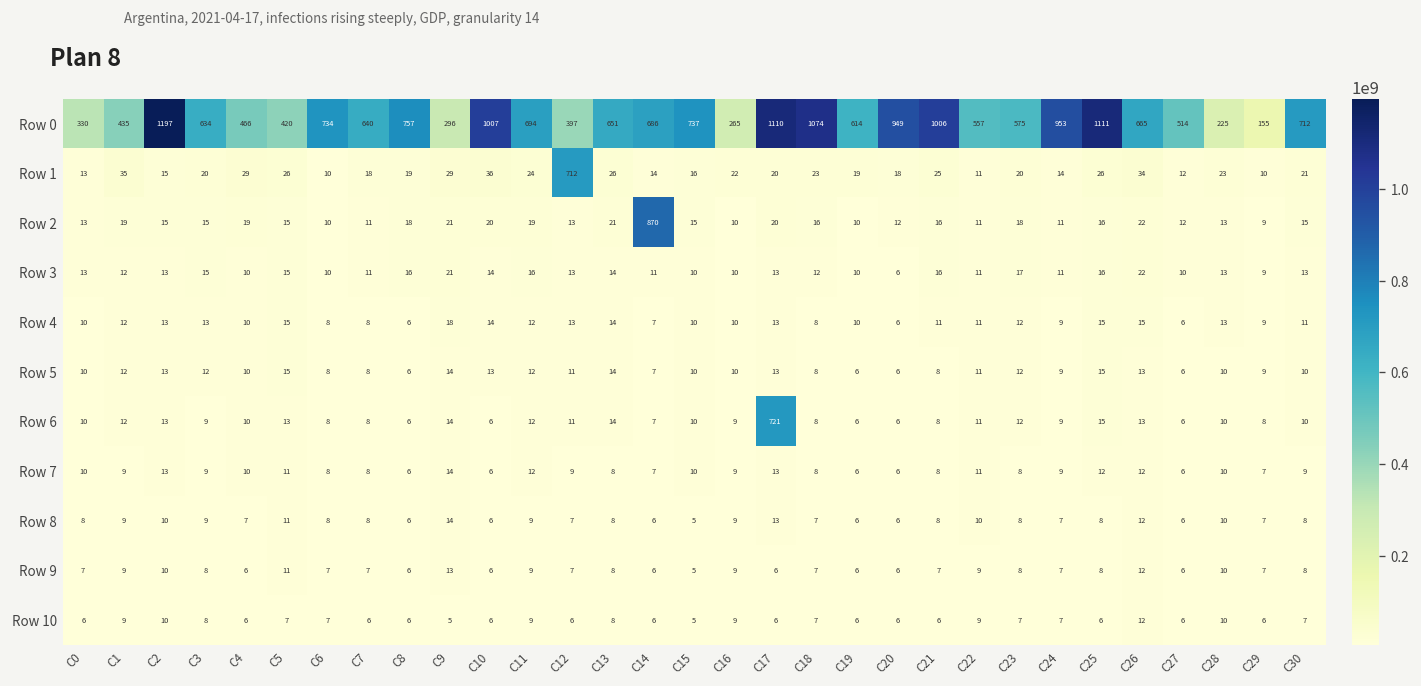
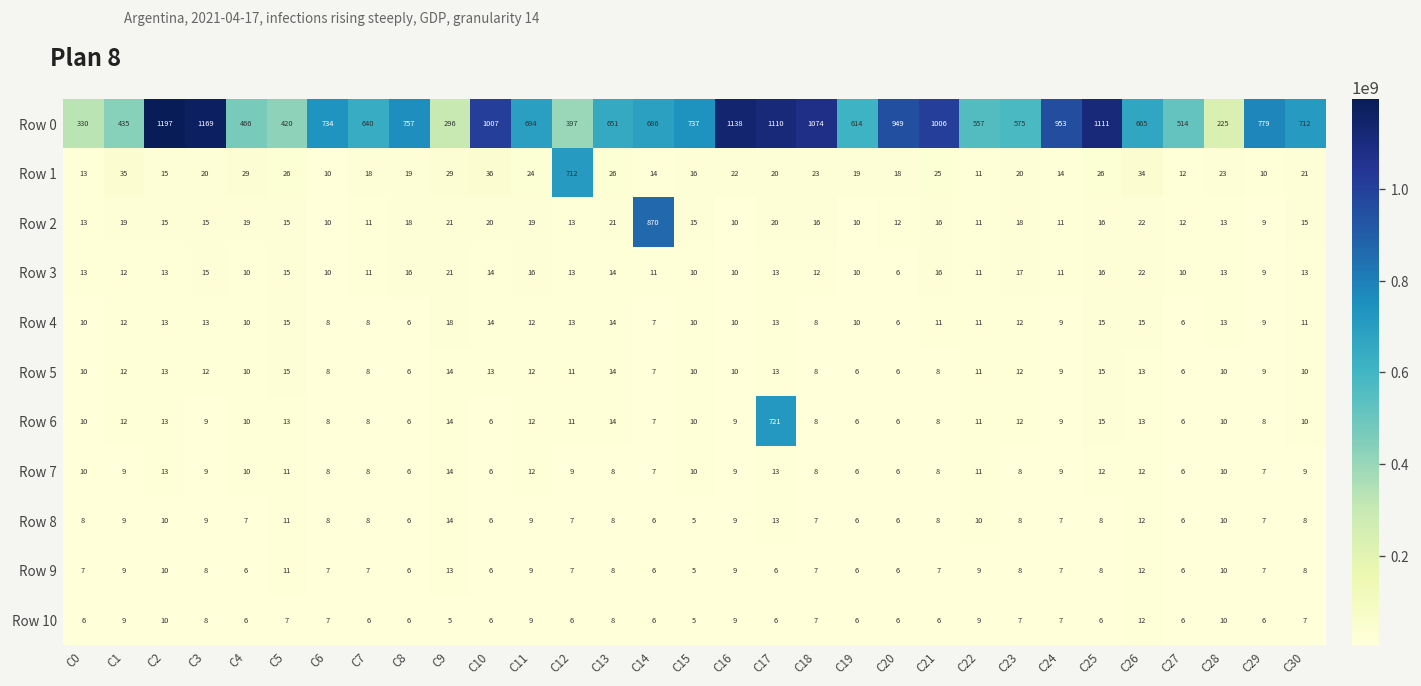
Row 0, C3: 634 -> 1169
Row 0, C16: 265 -> 1138
Row 0, C29: 155 -> 779
